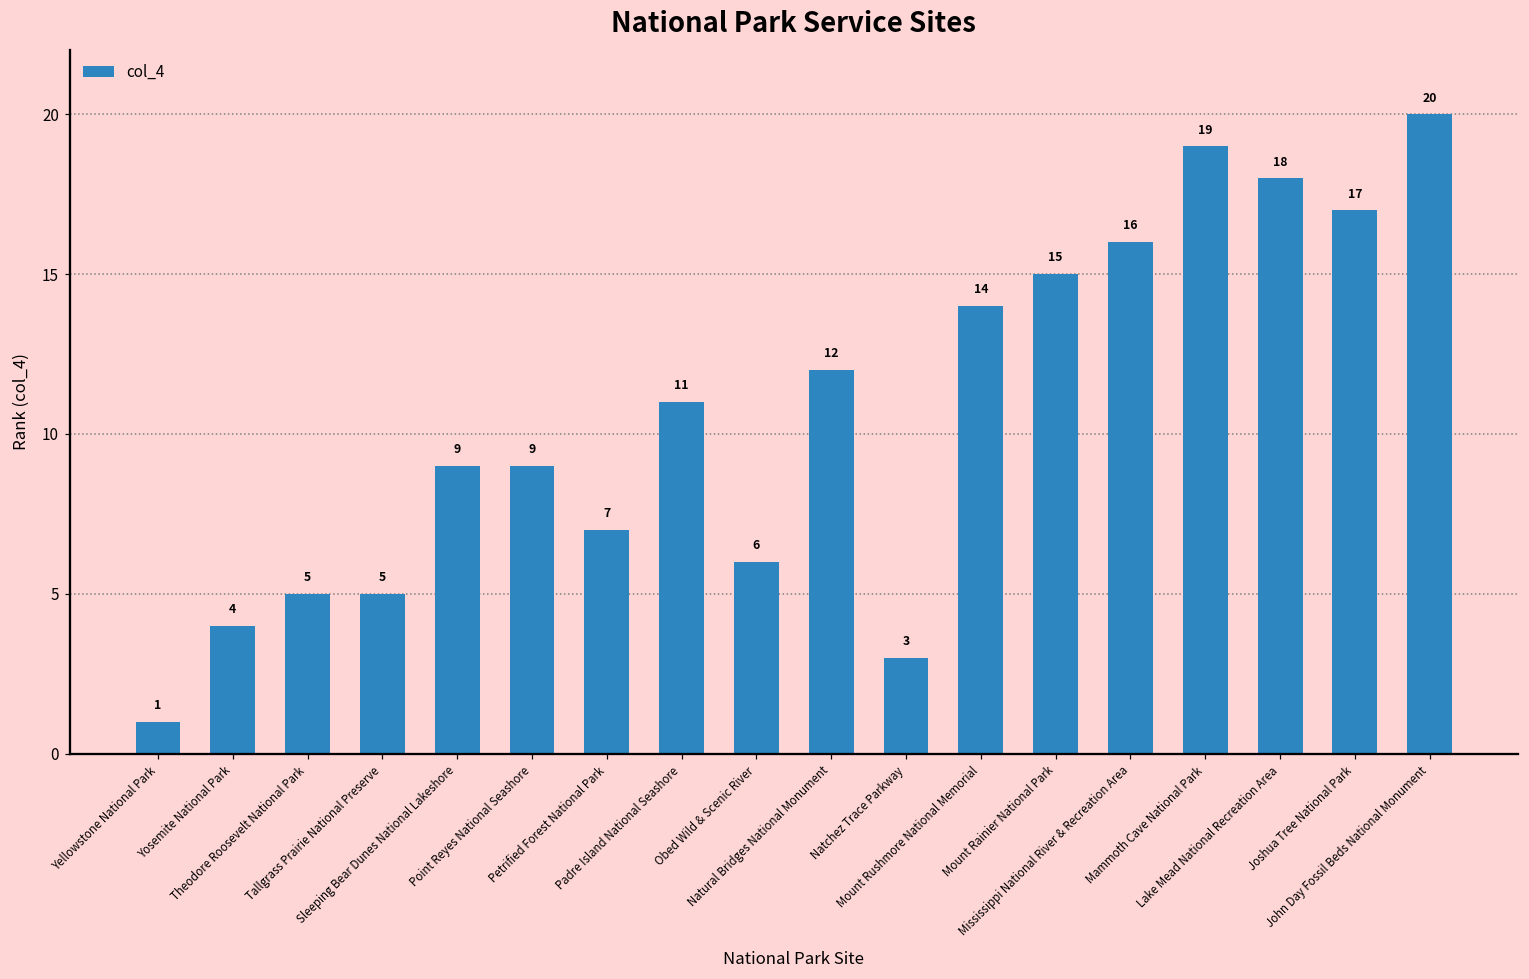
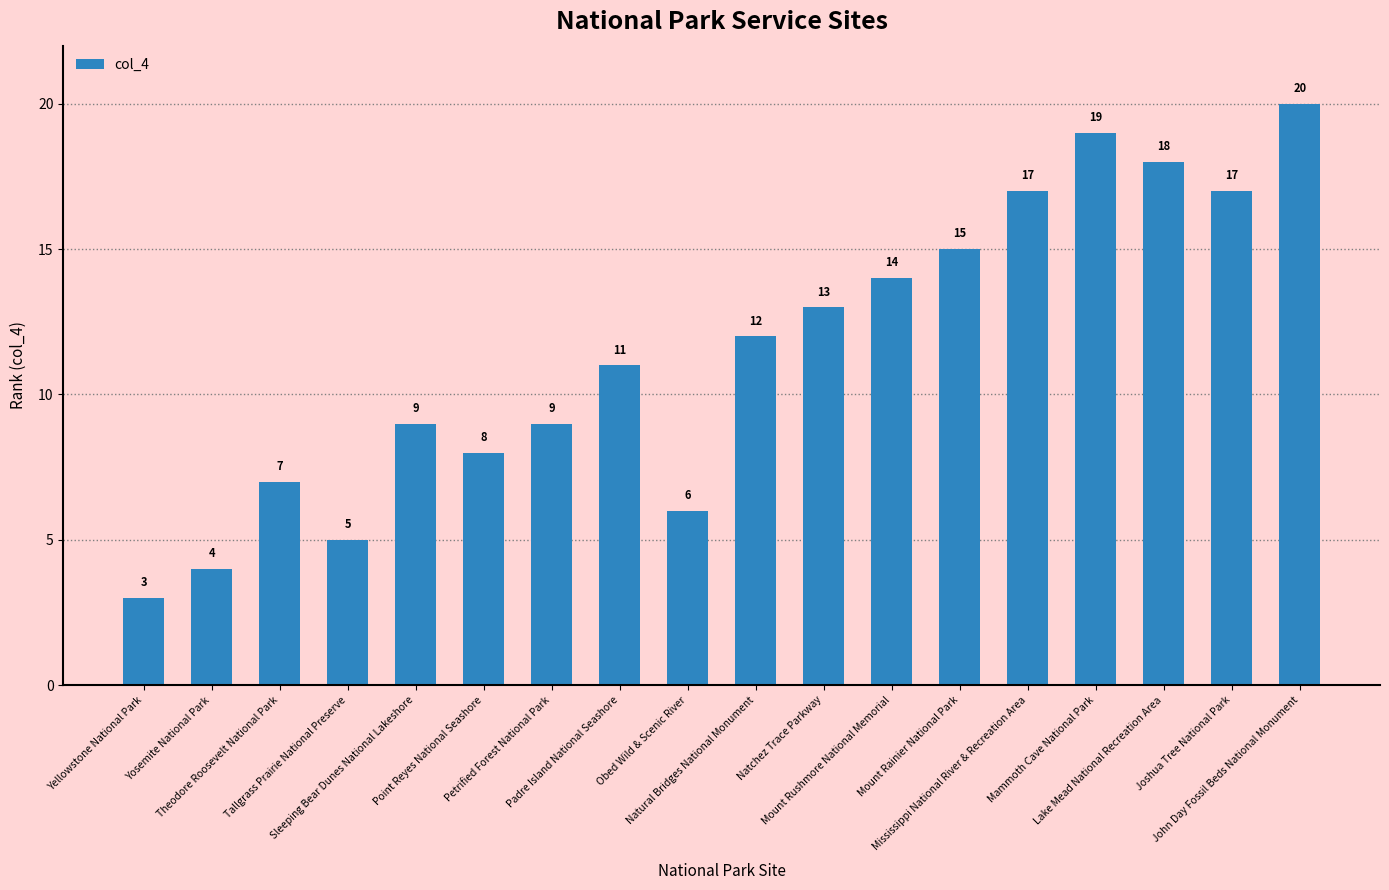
Yellowstone National Park: 1 -> 3
Theodore Roosevelt National Park: 5 -> 7
Point Reyes National Seashore: 9 -> 8
Petrified Forest National Park: 7 -> 9
Natchez Trace Parkway: 3 -> 13
Mississippi National River & Recreation Area: 16 -> 17
